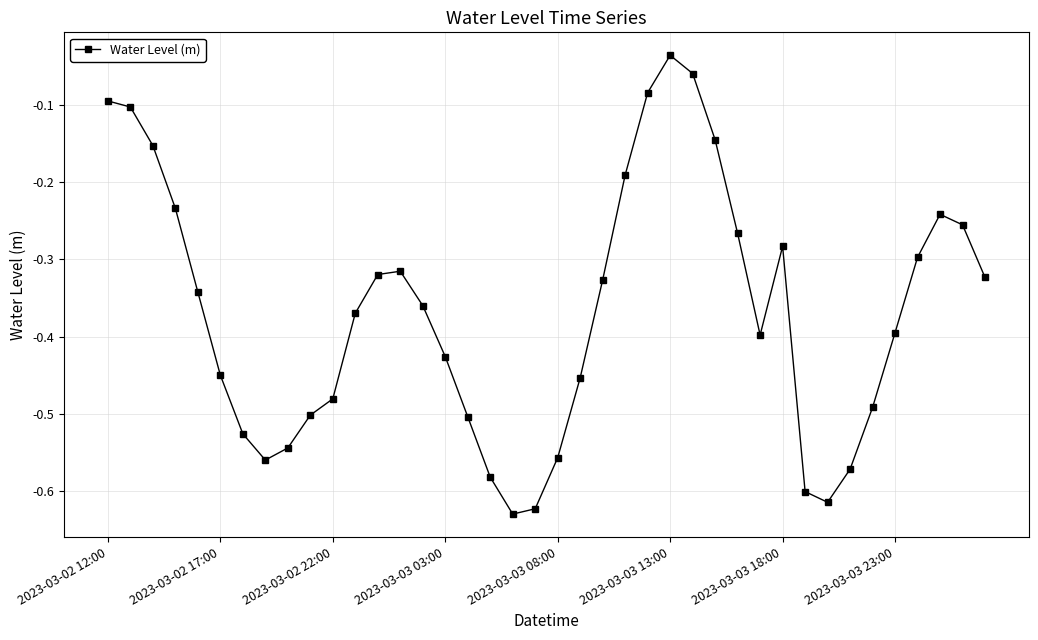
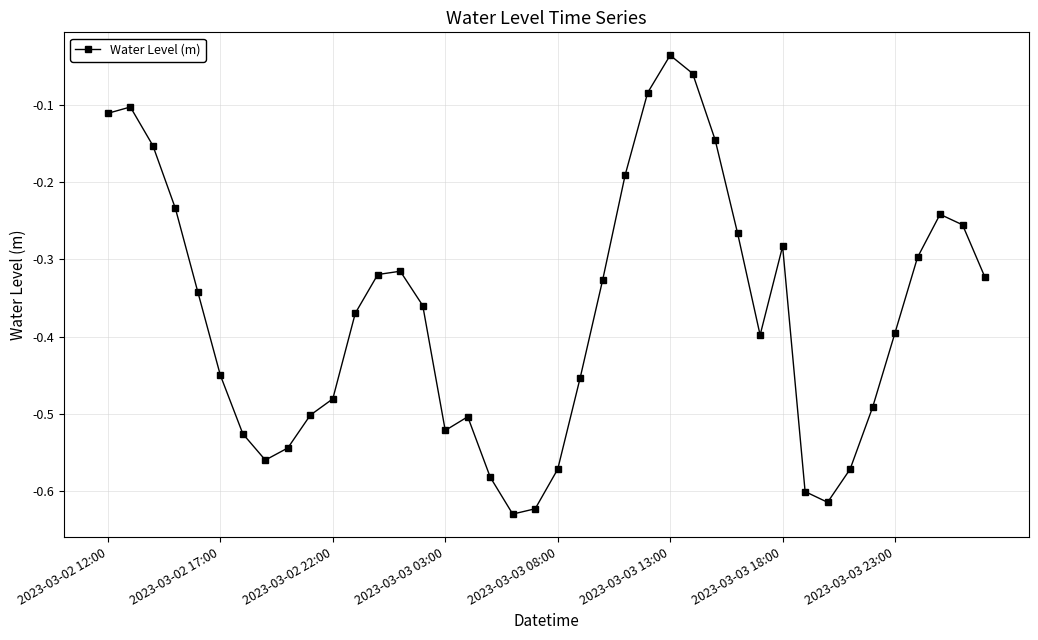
2023-03-02 12:00: -0.10 -> -0.11
2023-03-03 03:00: -0.43 -> -0.52
2023-03-03 08:00: -0.56 -> -0.57
